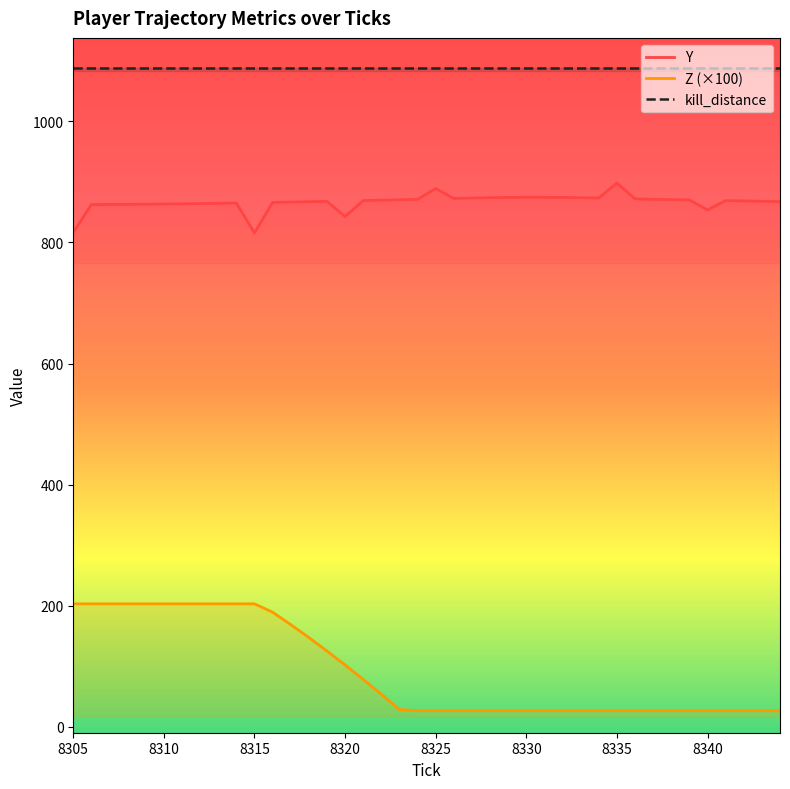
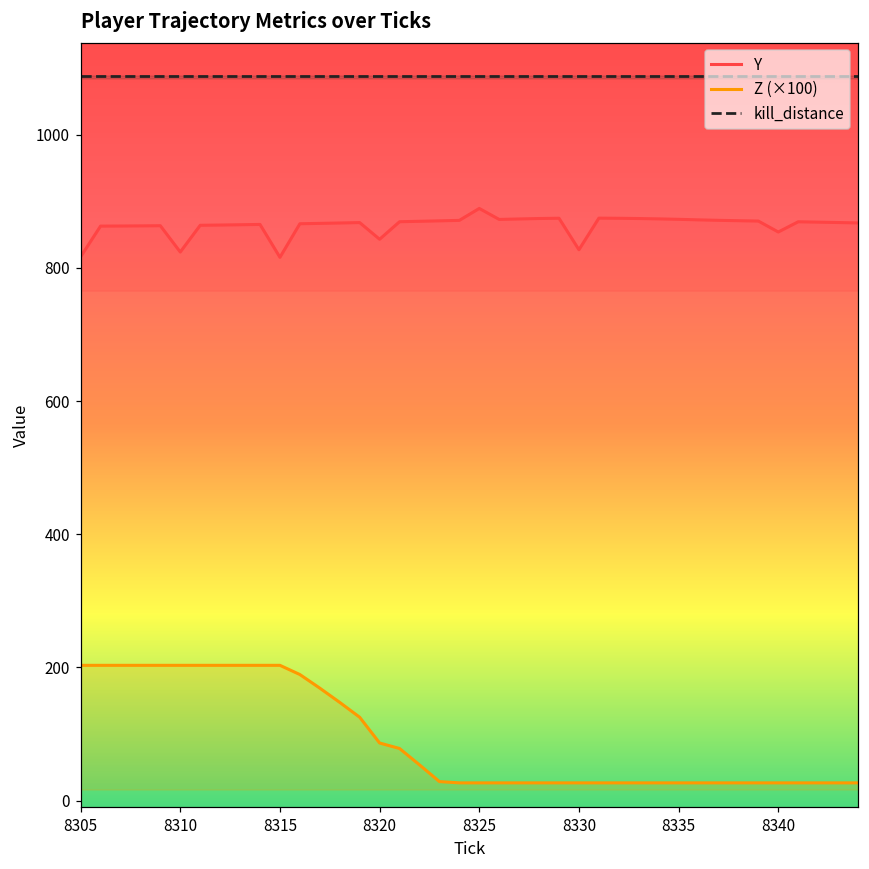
Y, 8310: 860 -> 820
Z (×100), 8320: 100 -> 90
Y, 8330: 870 -> 830
Y, 8335: 900 -> 870
